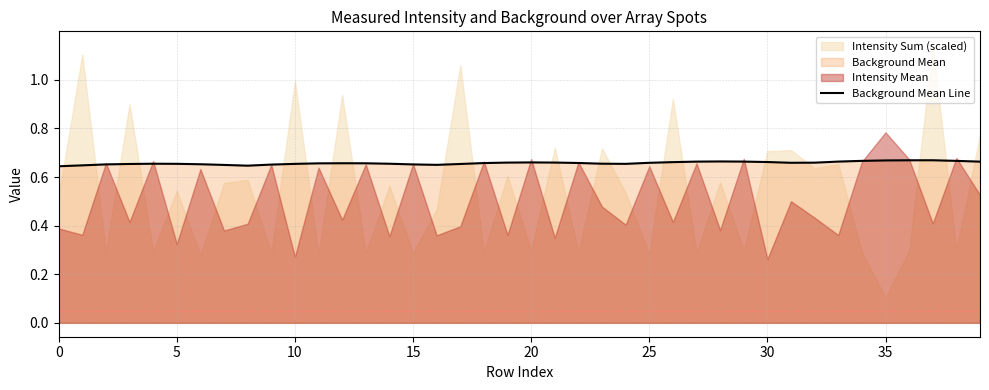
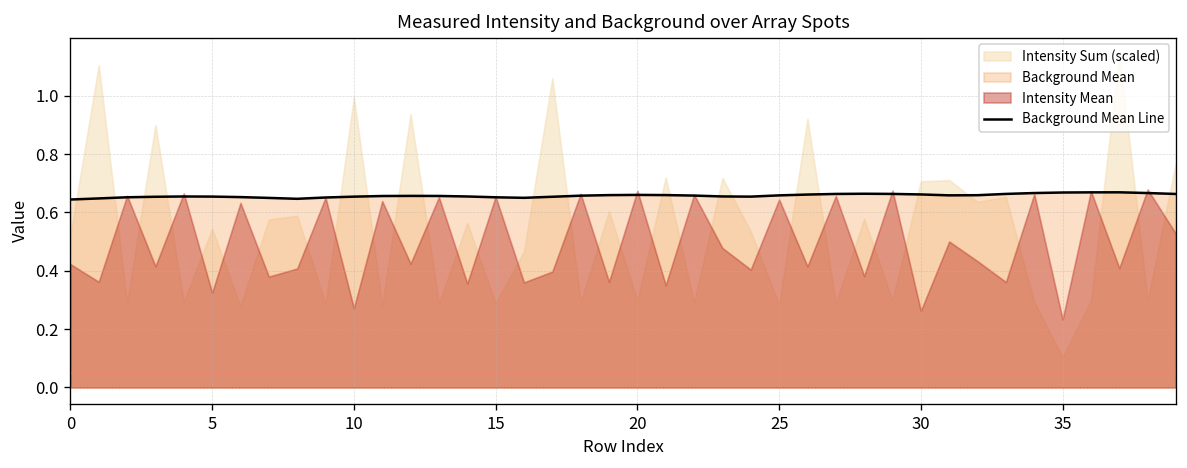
Intensity Mean, 0: 0.39 -> 0.42
Intensity Mean, 35: 0.78 -> 0.23
